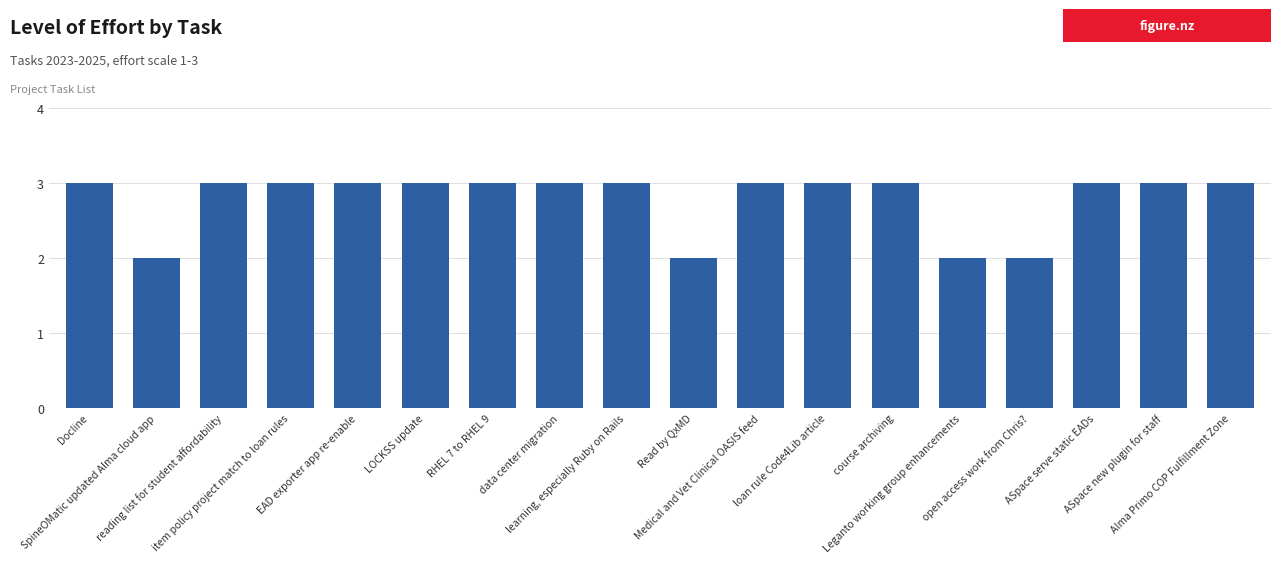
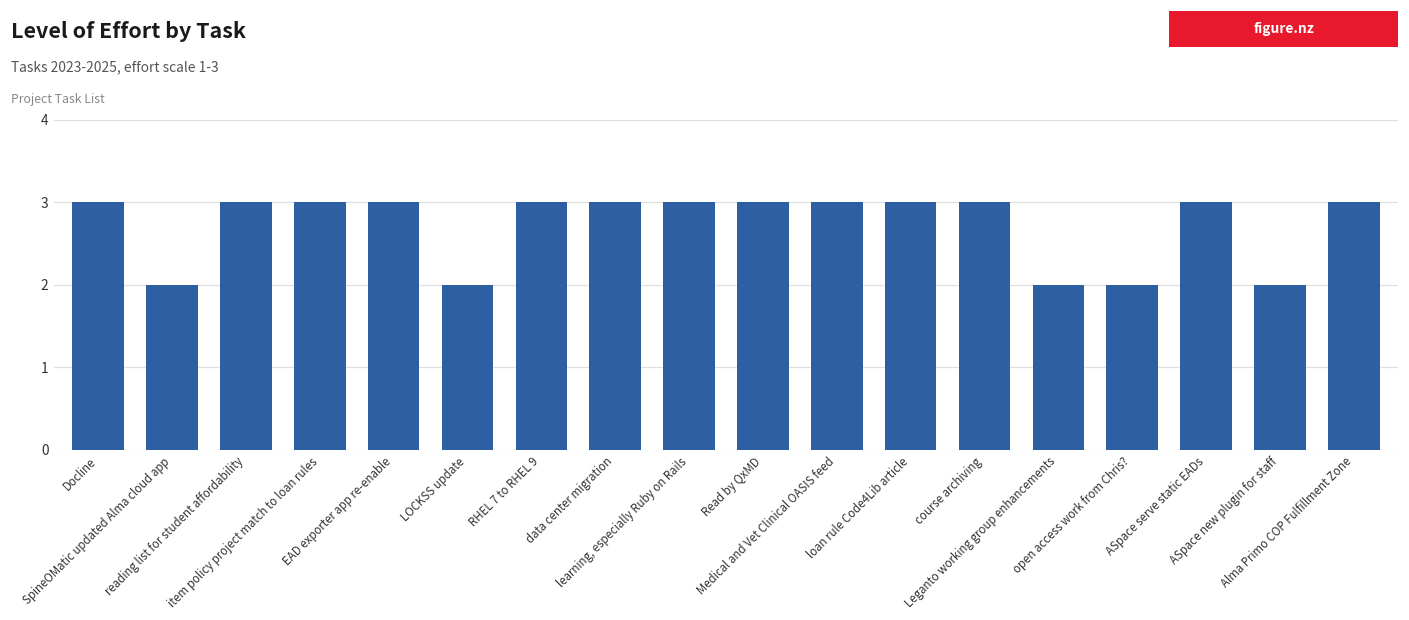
LOCKSS update: 3 -> 2
Read by QxMD: 2 -> 3
ASpace new plugin for staff: 3 -> 2
